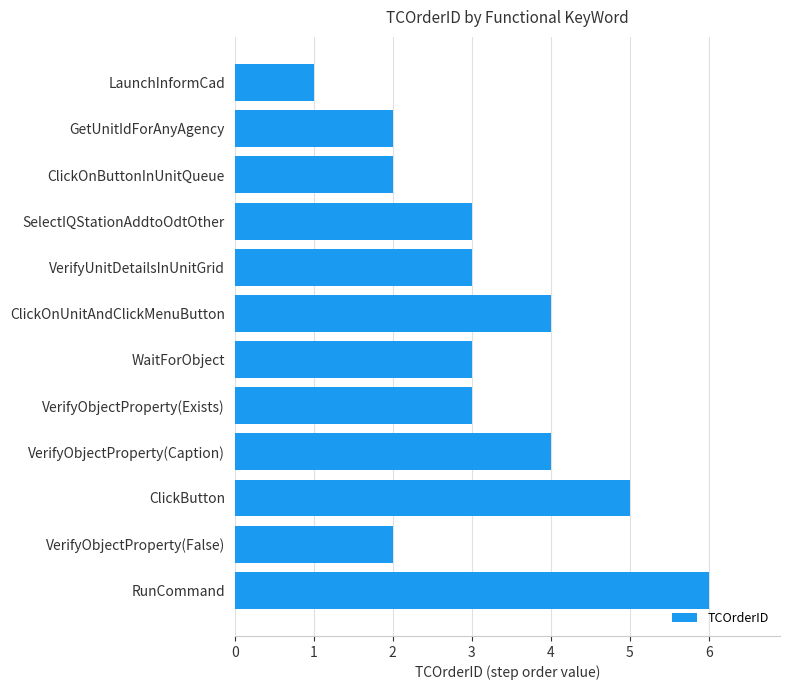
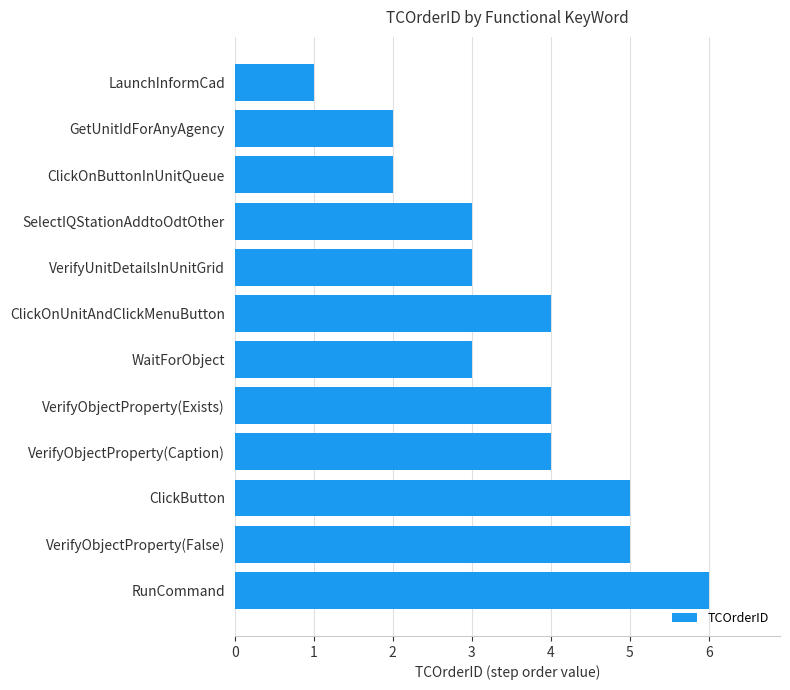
VerifyObjectProperty(Exists): 3 -> 4
VerifyObjectProperty(False): 2 -> 5
